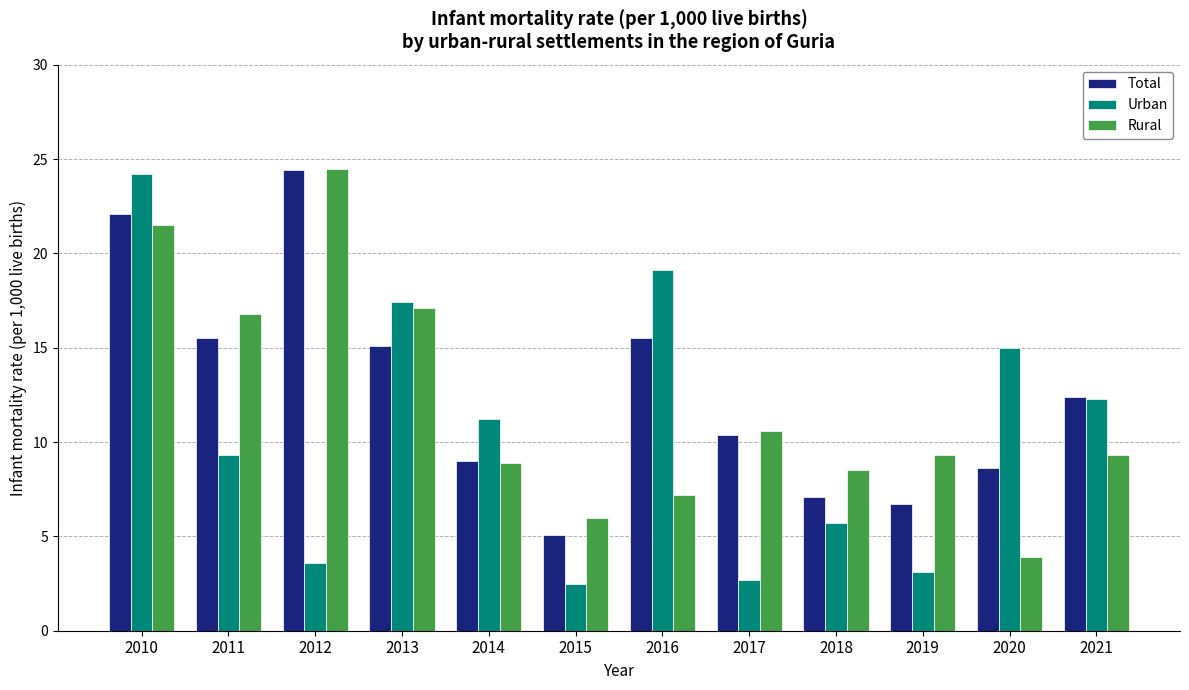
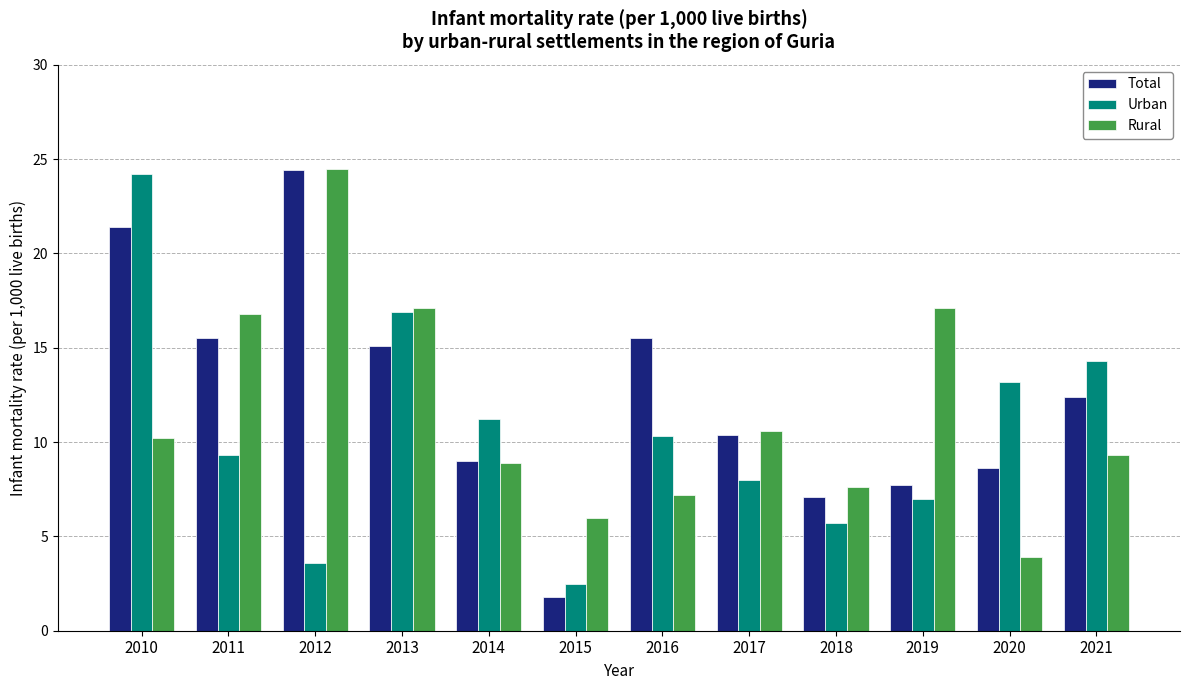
Total, 2010: 22.1 -> 21.4
Rural, 2010: 21.5 -> 10.2
Urban, 2013: 17.4 -> 16.9
Total, 2015: 5.1 -> 1.8
Urban, 2016: 19.1 -> 10.3
Urban, 2017: 2.7 -> 8.0
Rural, 2018: 8.5 -> 7.6
Total, 2019: 6.7 -> 7.7
Urban, 2019: 3.1 -> 7.0
Rural, 2019: 9.3 -> 17.1
Urban, 2020: 15.0 -> 13.2
Urban, 2021: 12.3 -> 14.3
